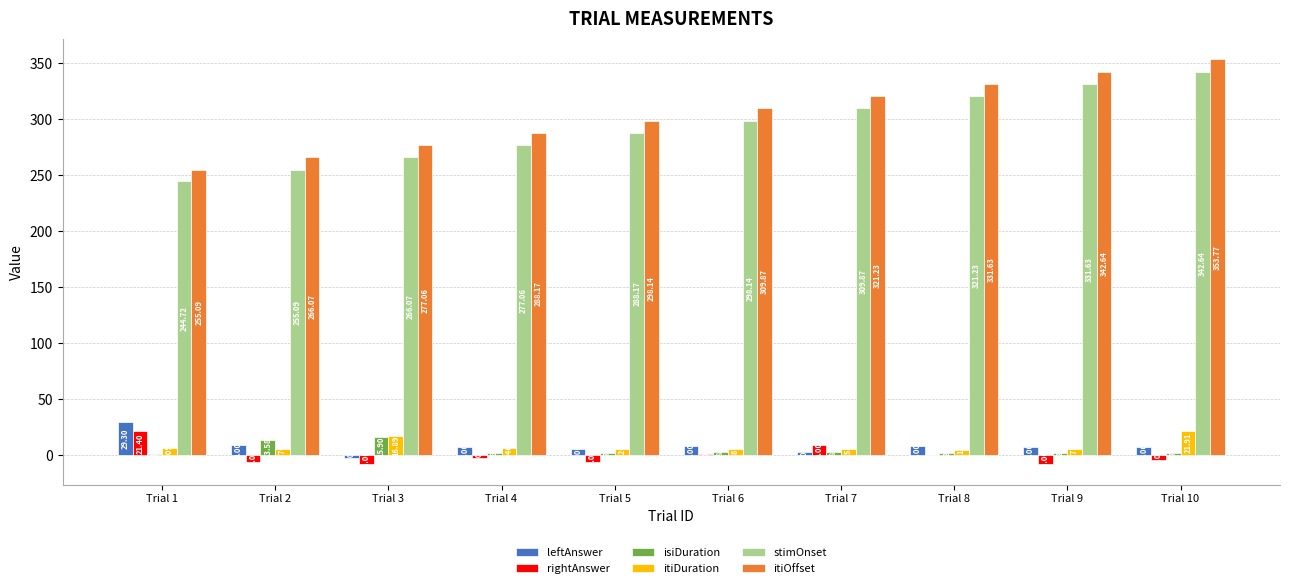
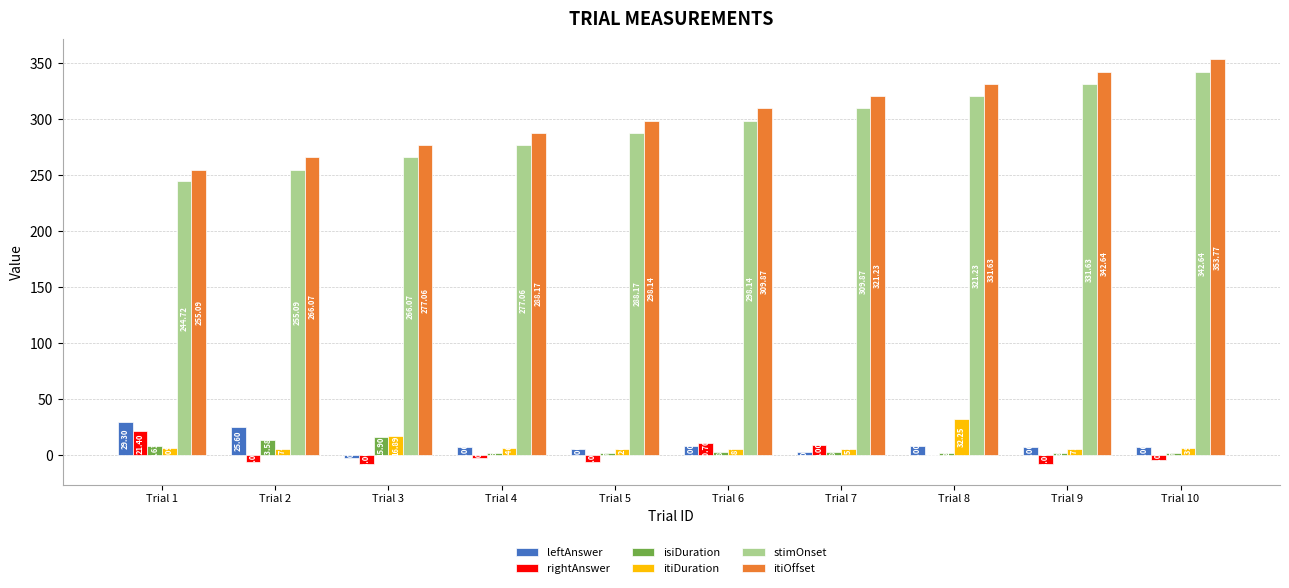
isiDuration, Trial 1: 1 -> 9
leftAnswer, Trial 2: 9 -> 26
rightAnswer, Trial 6: 1 -> 11
itiDuration, Trial 8: 5 -> 32
itiDuration, Trial 10: 22 -> 6
